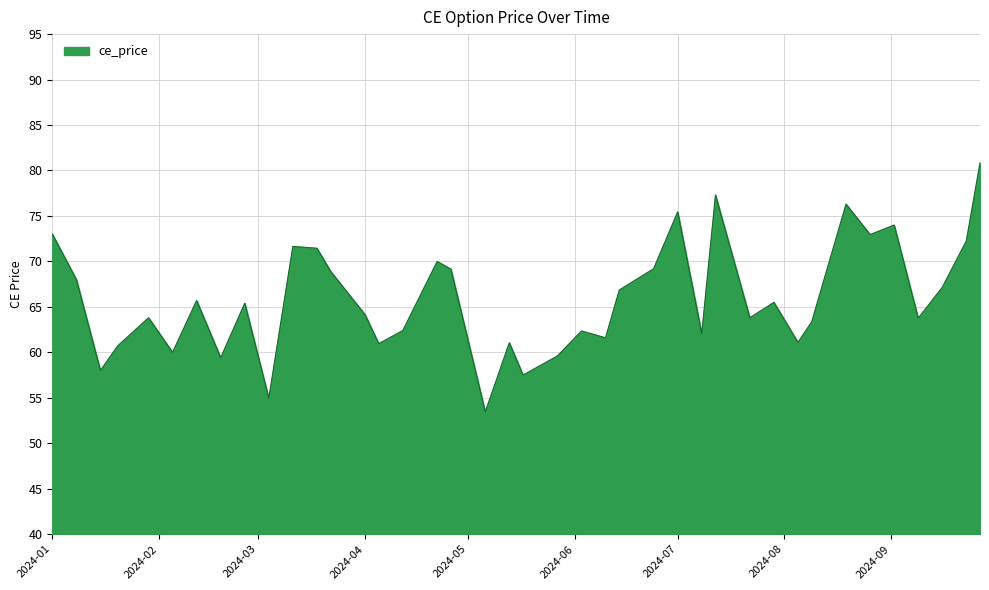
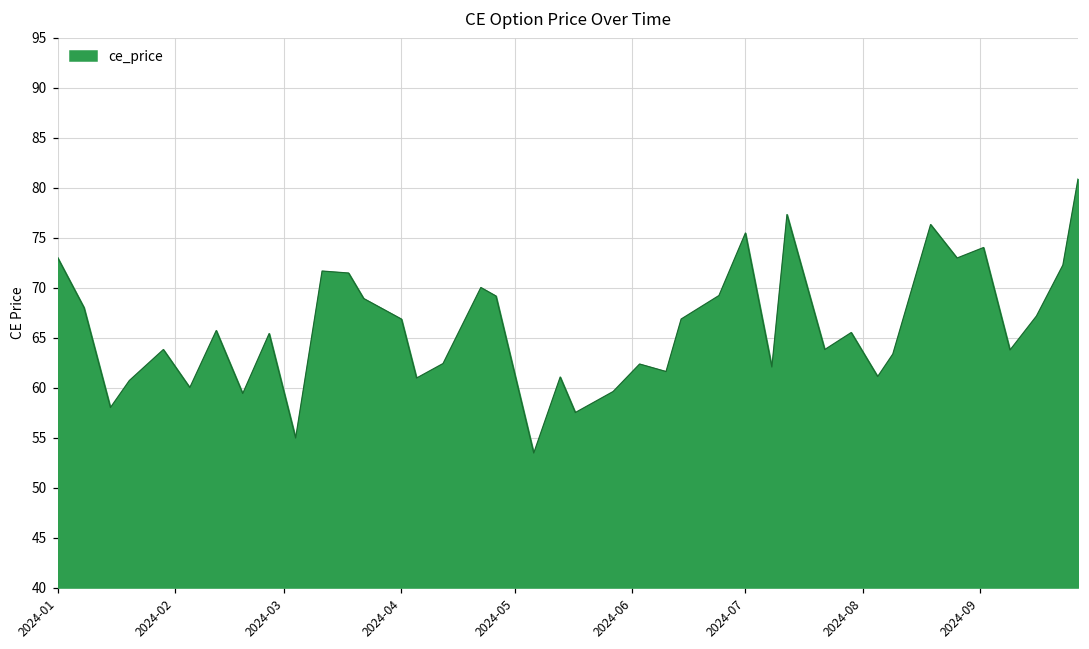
2024-04: 64 -> 67
